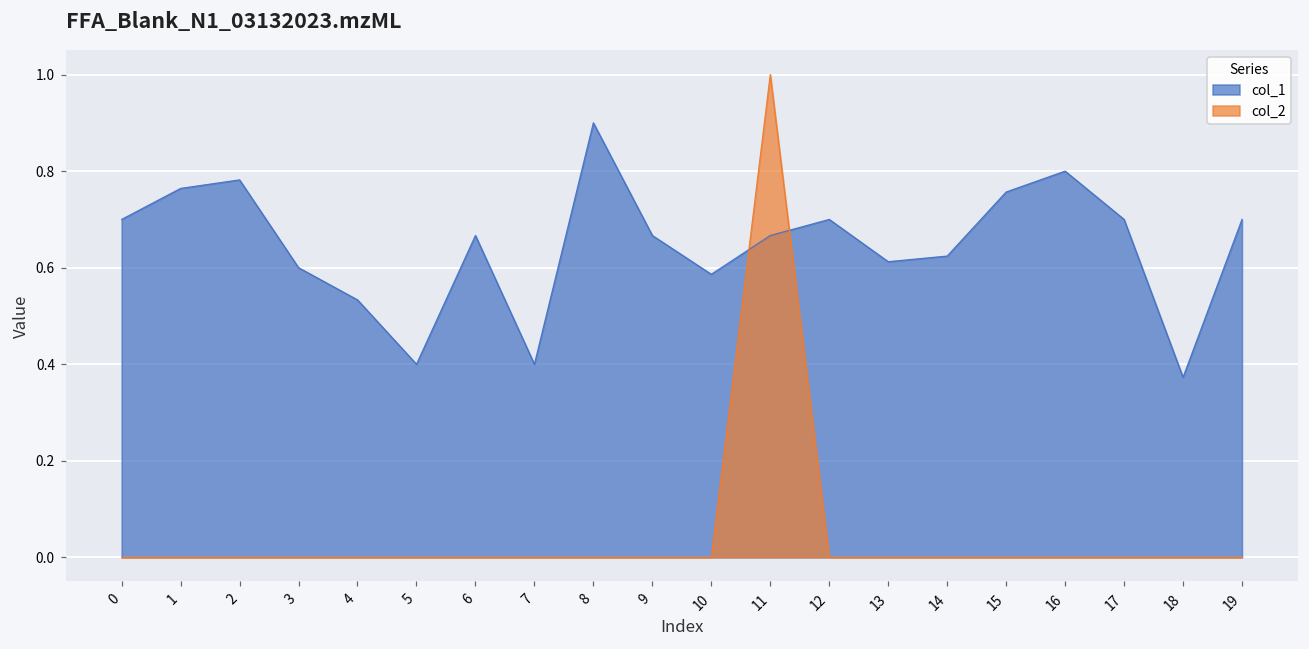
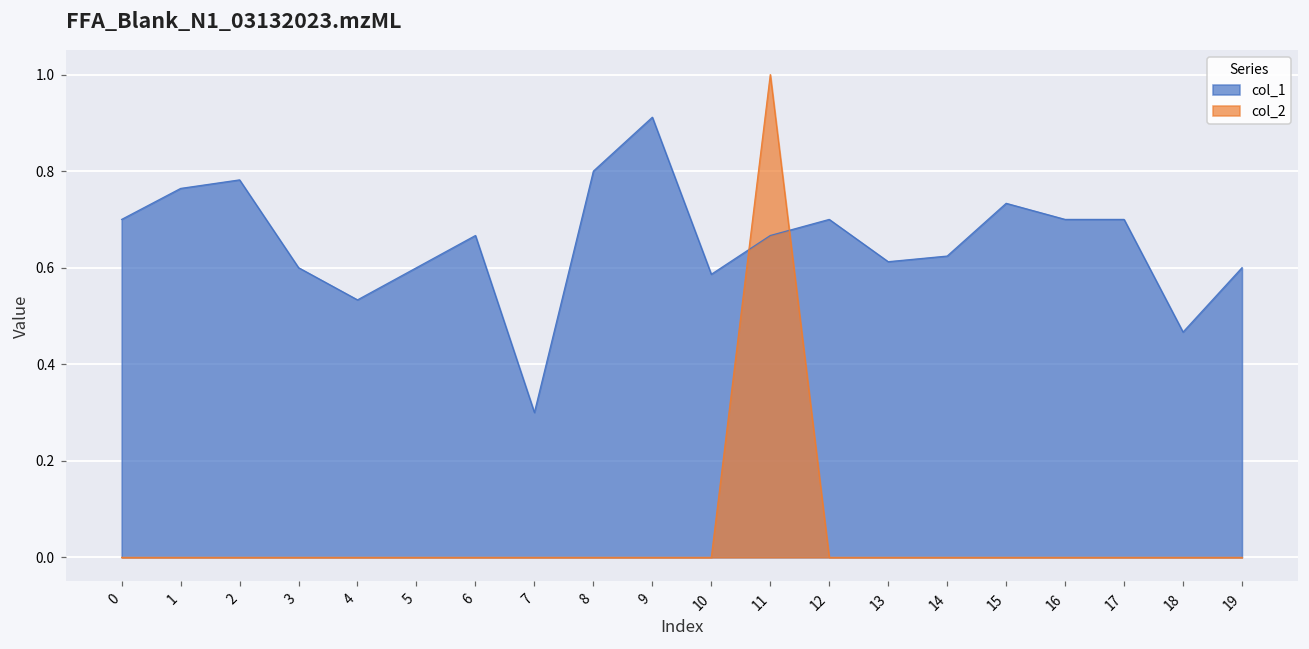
col_1, 5: 0.4 -> 0.6
col_1, 7: 0.4 -> 0.3
col_1, 8: 0.9 -> 0.8
col_1, 9: 0.67 -> 0.91
col_1, 15: 0.76 -> 0.73
col_1, 16: 0.8 -> 0.7
col_1, 18: 0.37 -> 0.47
col_1, 19: 0.7 -> 0.6
